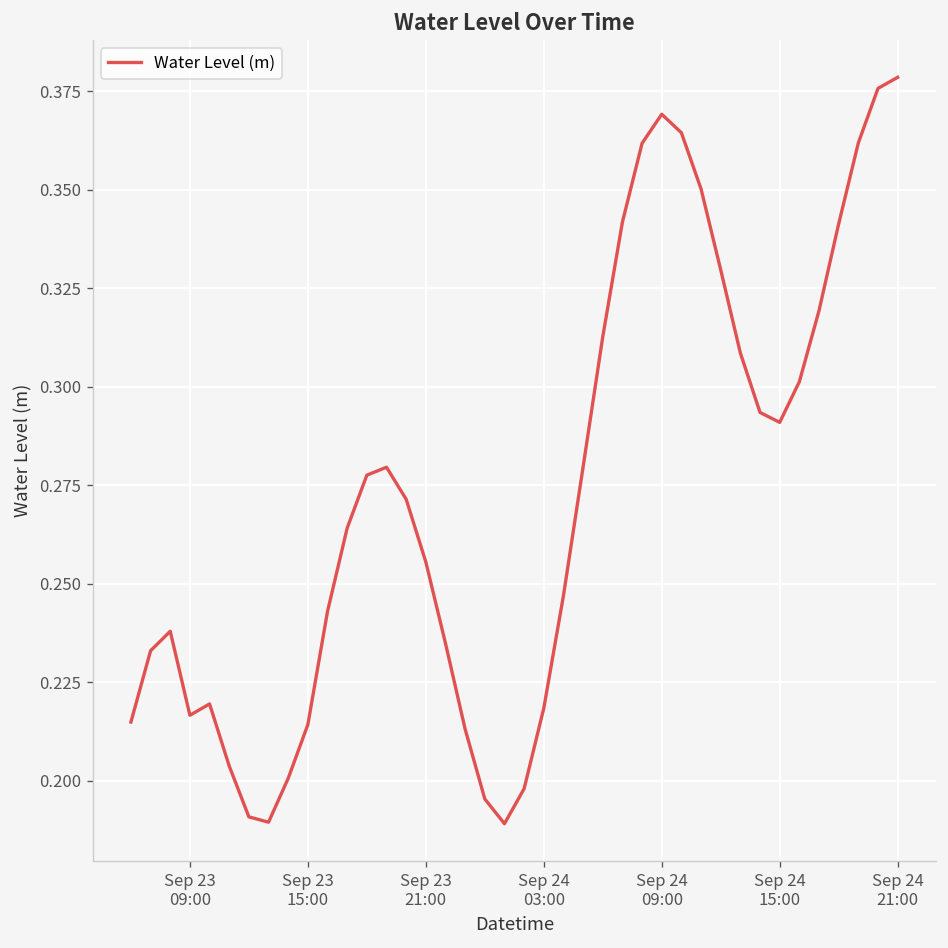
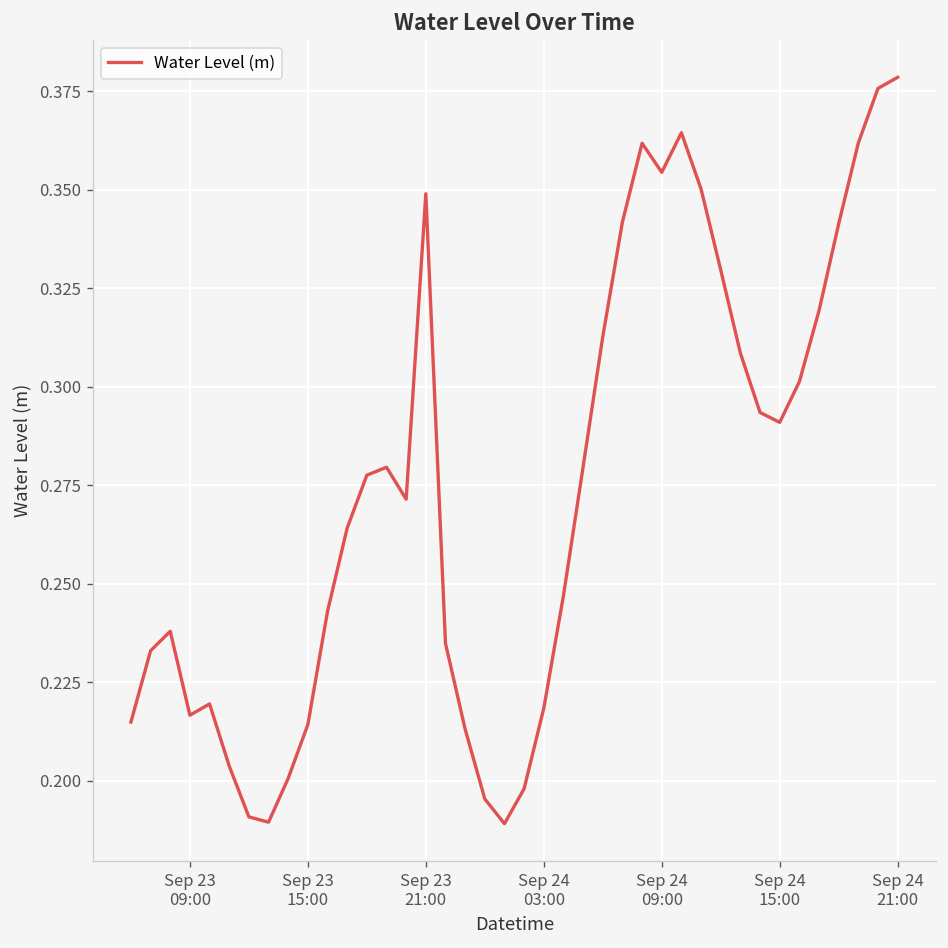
Sep 23 21:00: 0.256 -> 0.349
Sep 24 09:00: 0.369 -> 0.354
